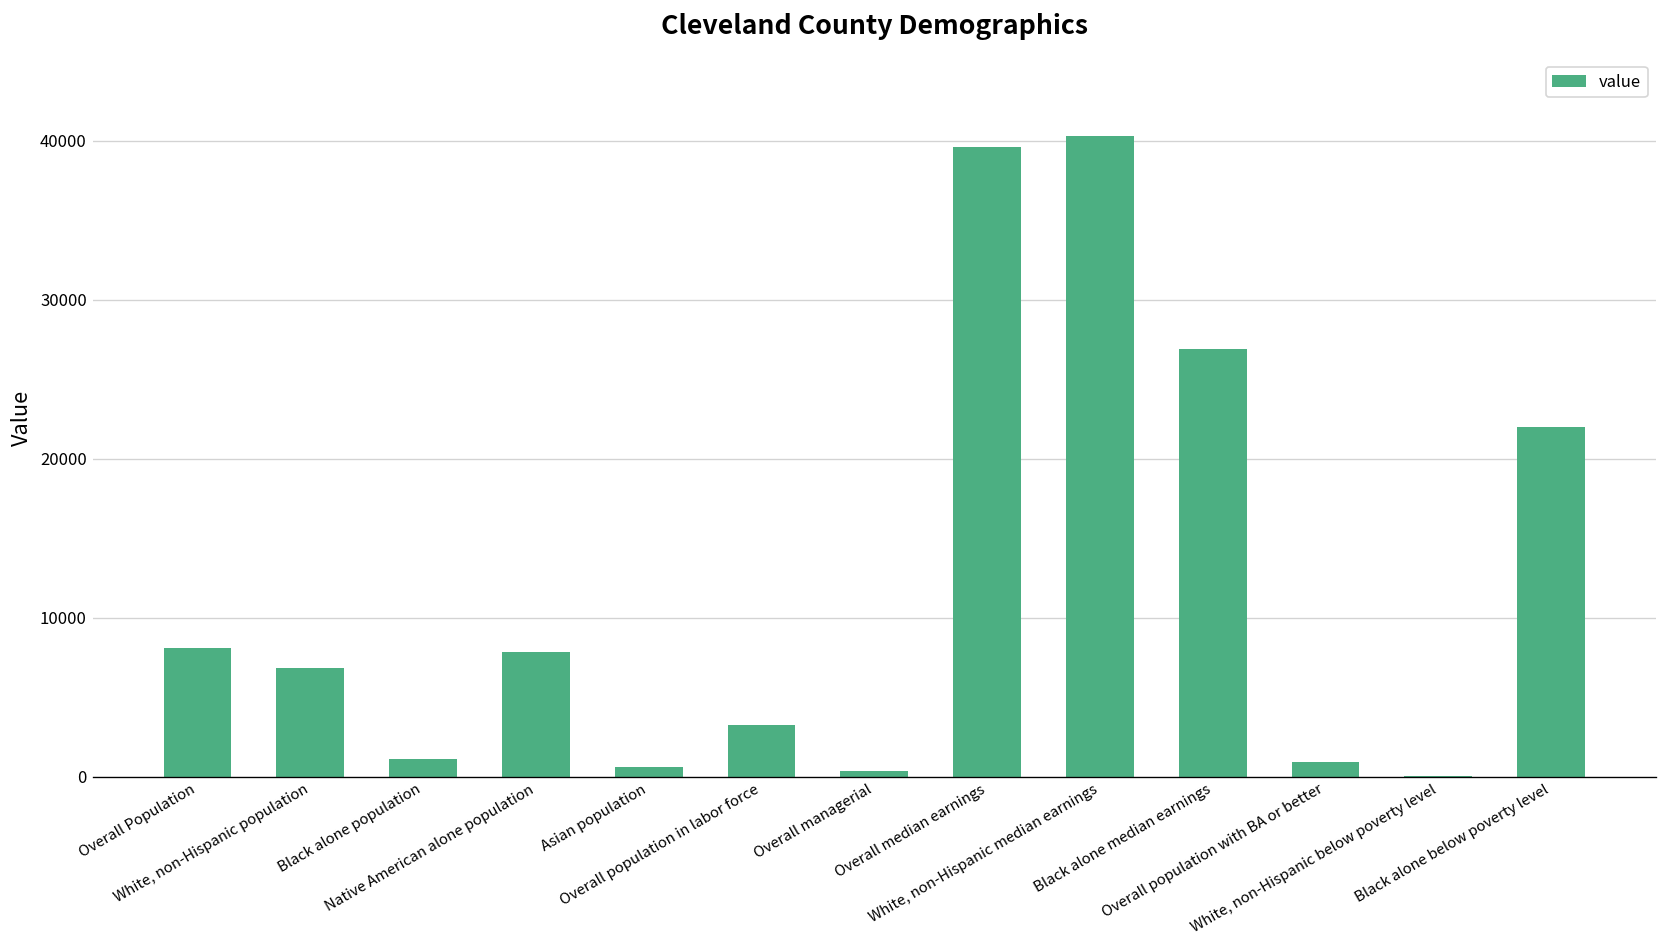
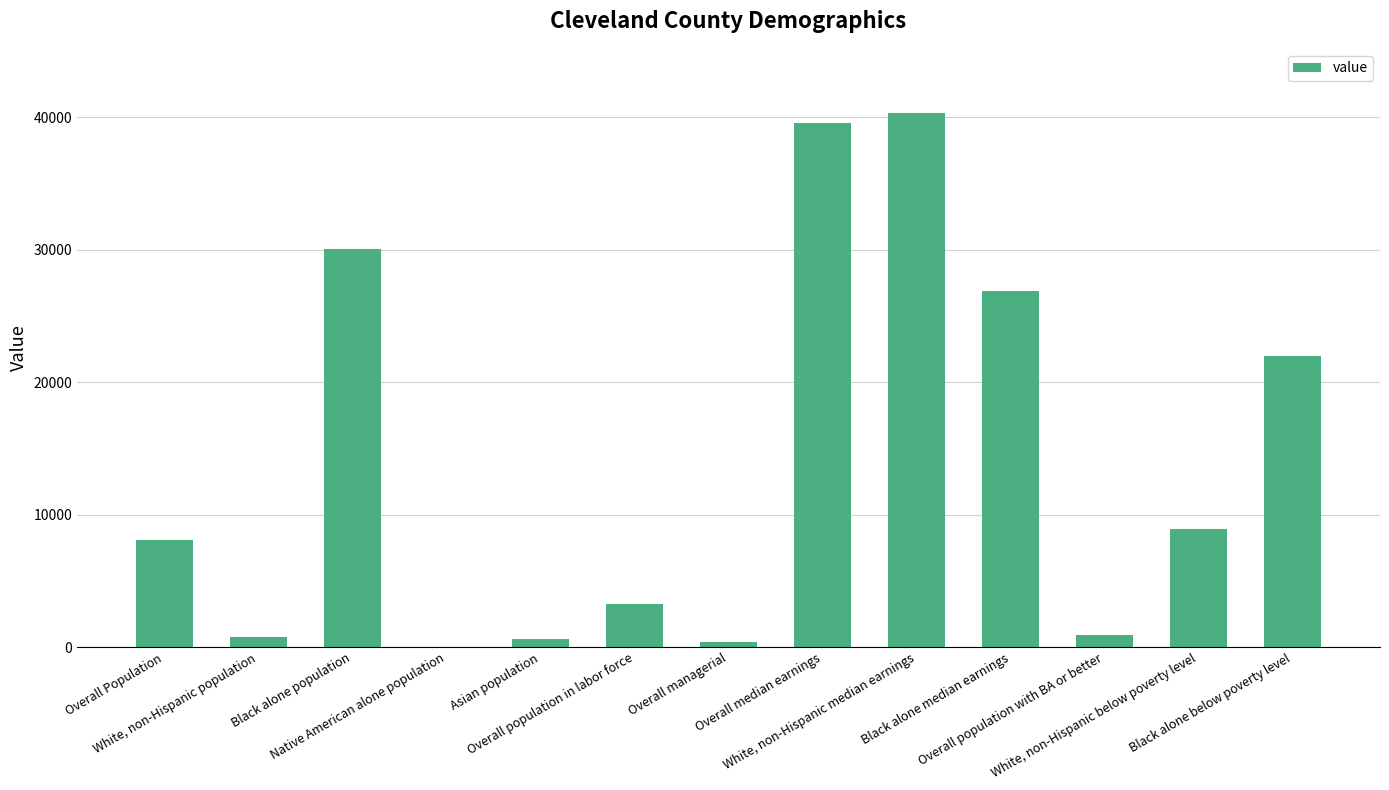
White, non-Hispanic population: 6800 -> 700
Black alone population: 1100 -> 30100
Native American alone population: 7900 -> 0
White, non-Hispanic below poverty level: 0 -> 8900
